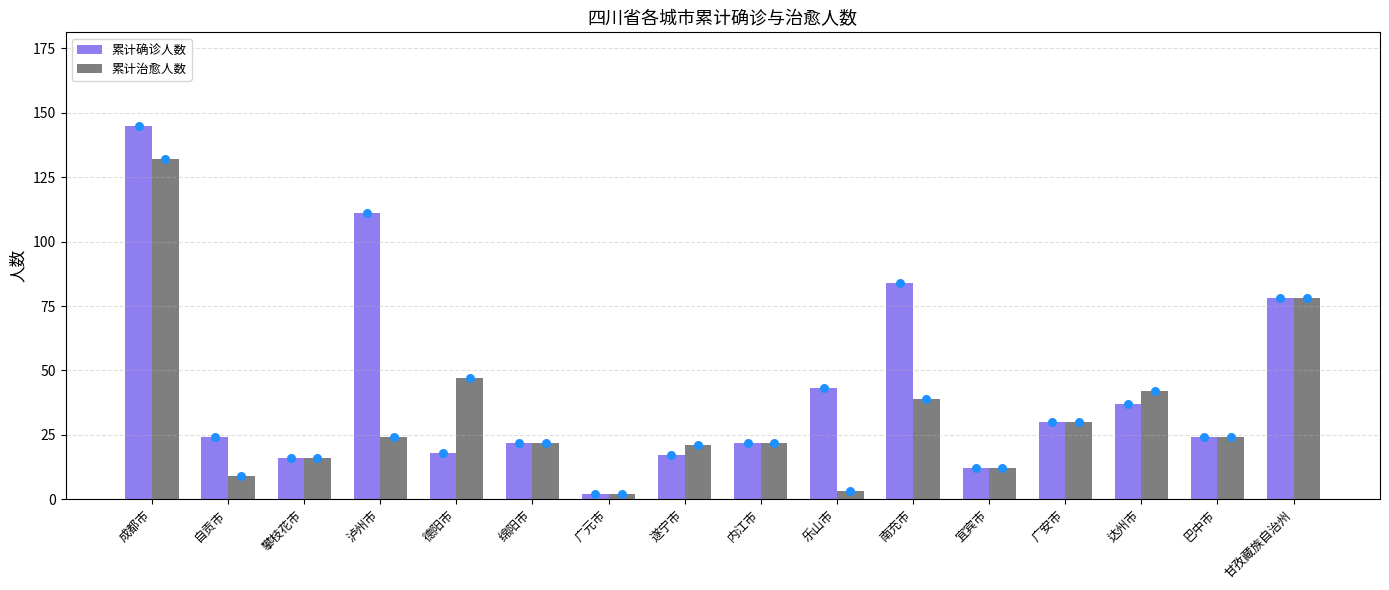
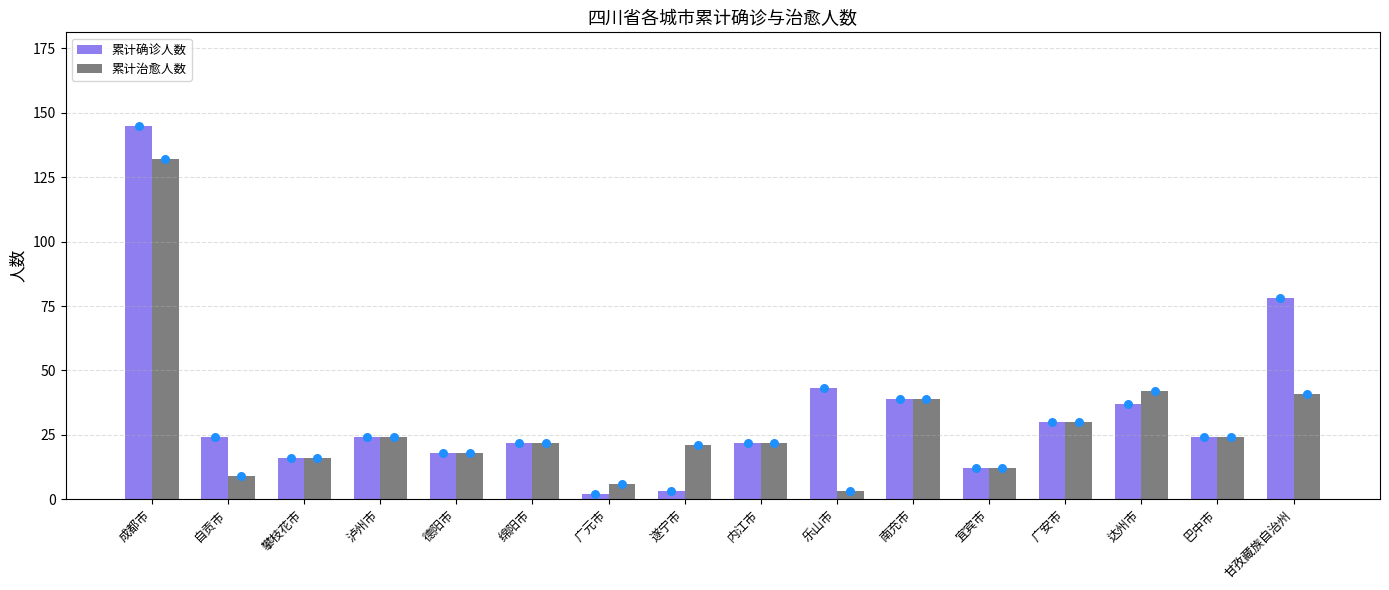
累计确诊人数, 泸州市: 111 -> 24
累计治愈人数, 德阳市: 47 -> 18
累计治愈人数, 广元市: 2 -> 6
累计确诊人数, 遂宁市: 17 -> 3
累计确诊人数, 南充市: 84 -> 39
累计治愈人数, 甘孜藏族自治州: 78 -> 41
